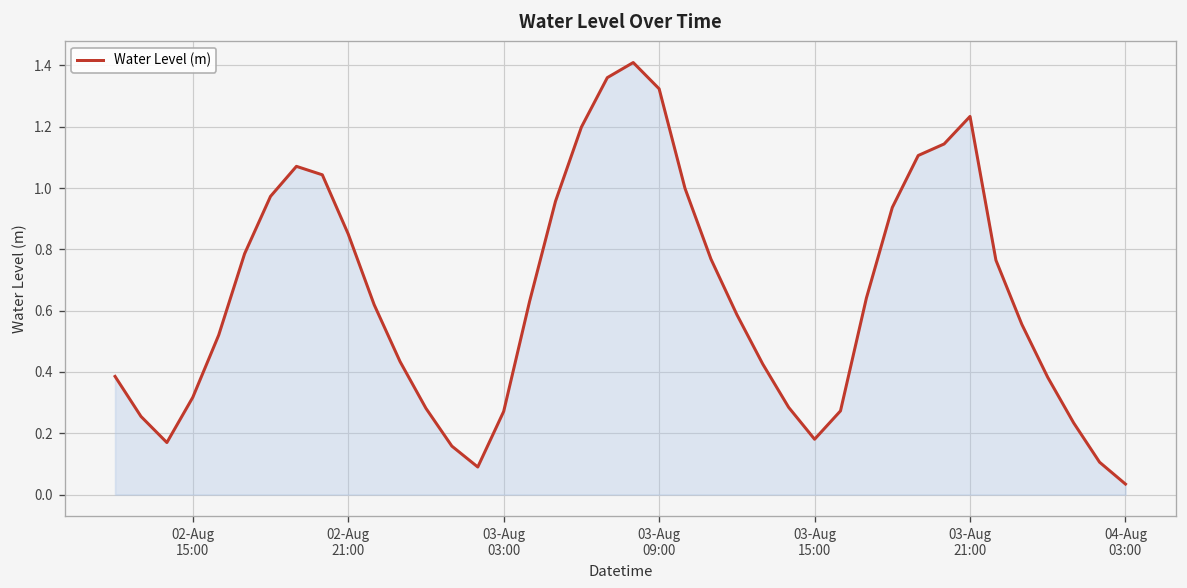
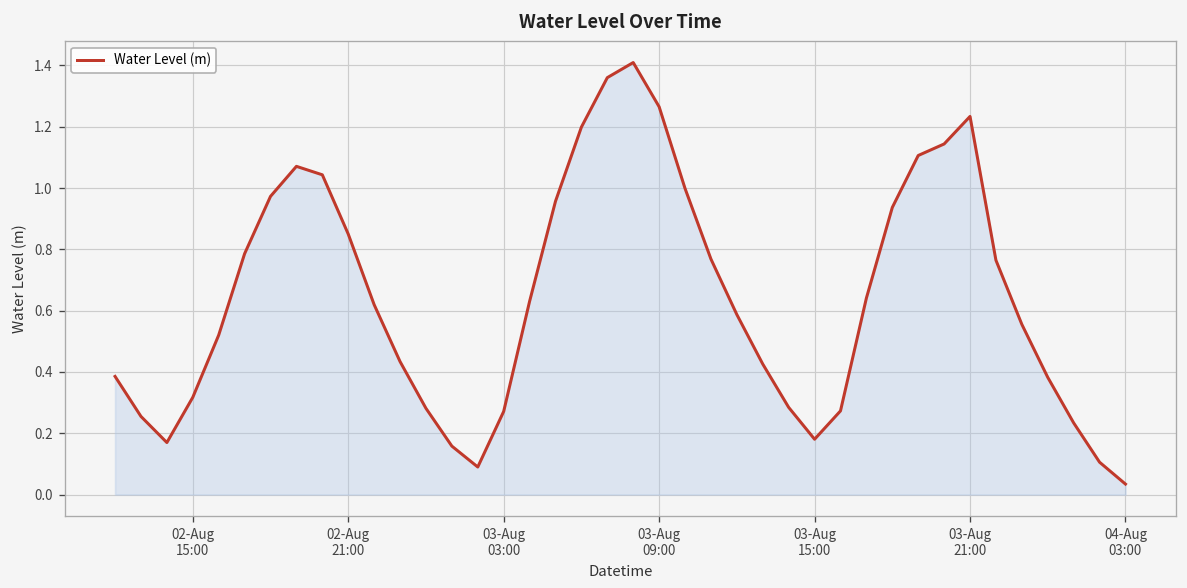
03-Aug 09:00: 1.32 -> 1.27
